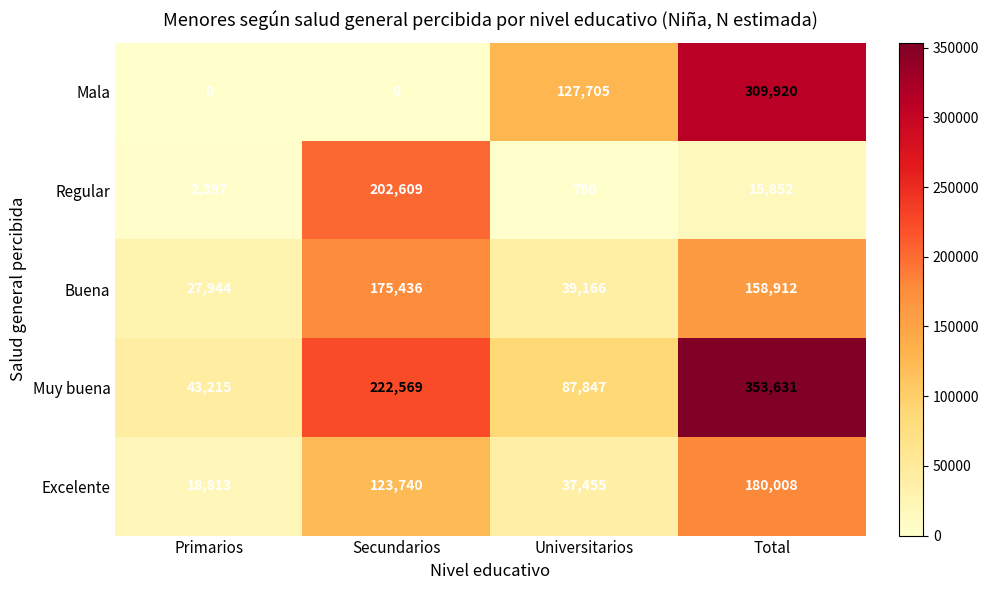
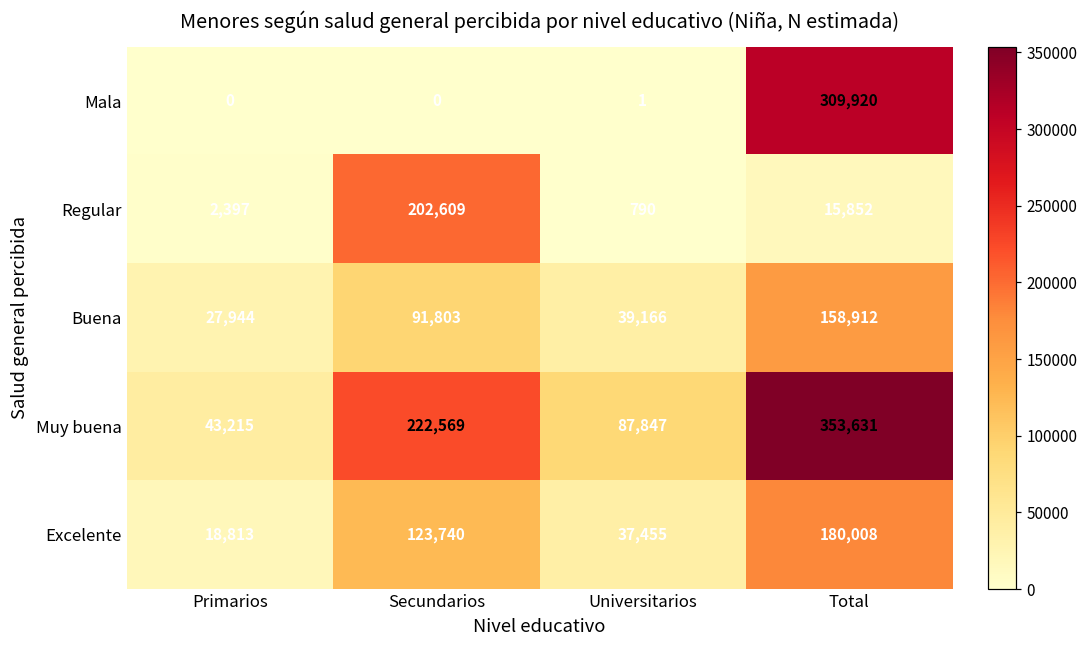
Mala, Universitarios: 127,705 -> 1
Buena, Secundarios: 175,436 -> 91,803
